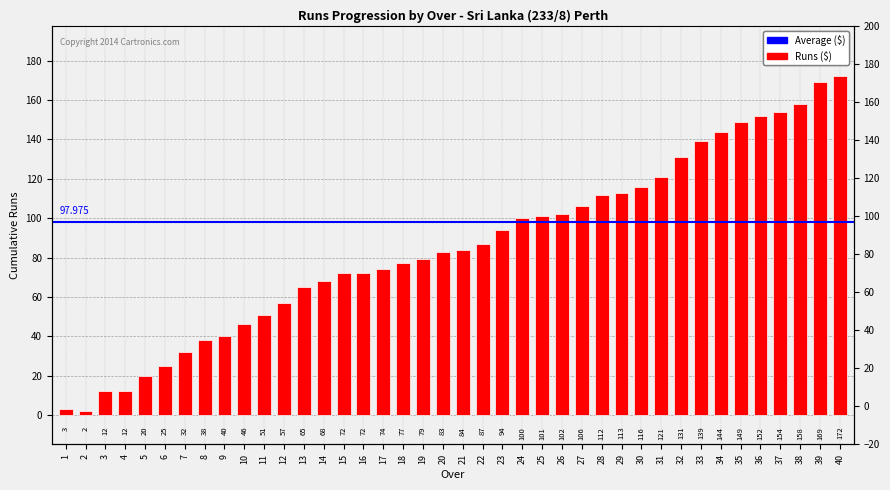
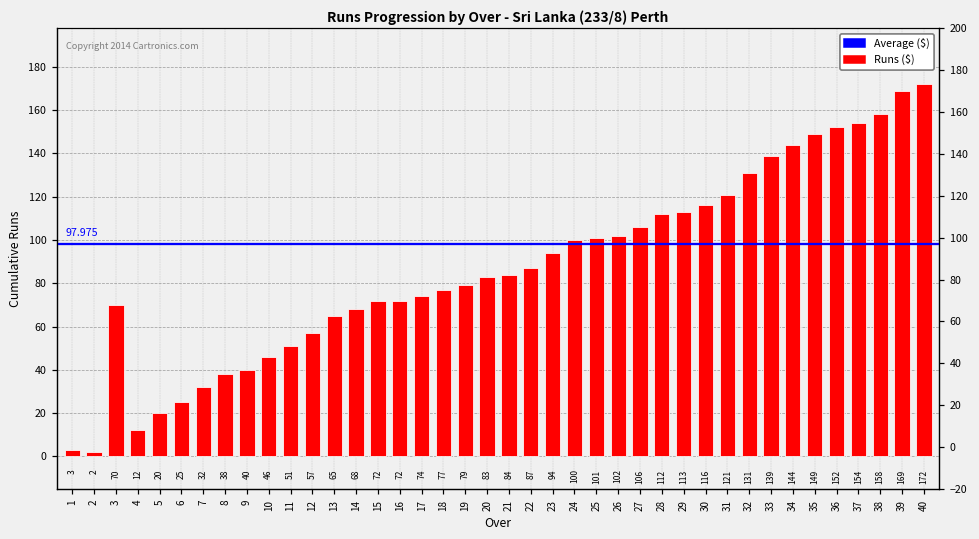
3: 12 -> 70
